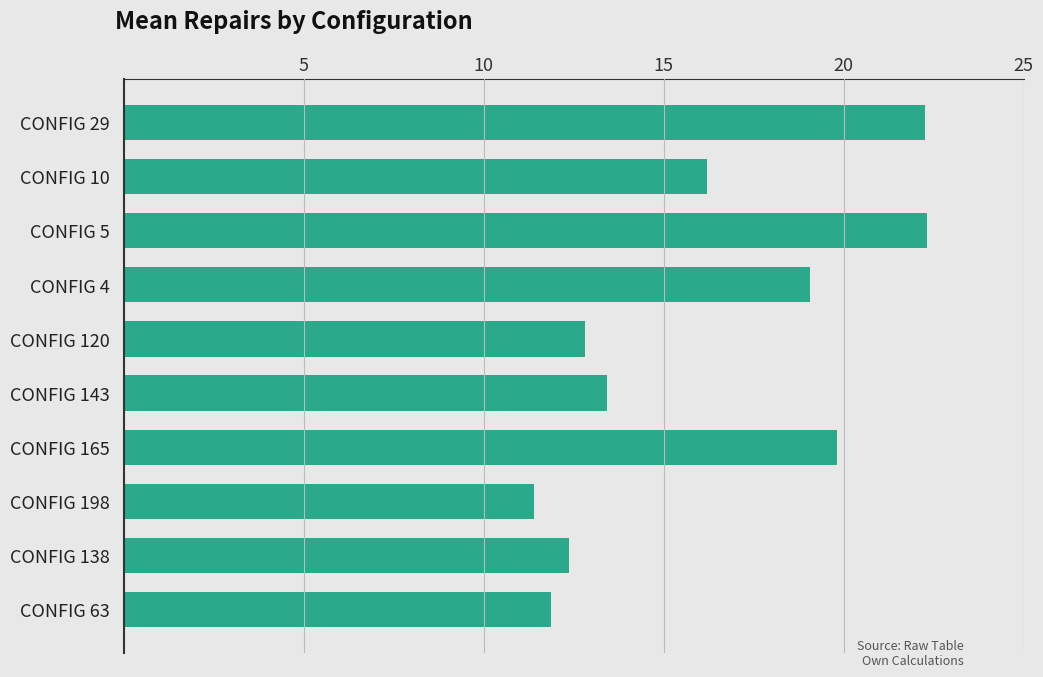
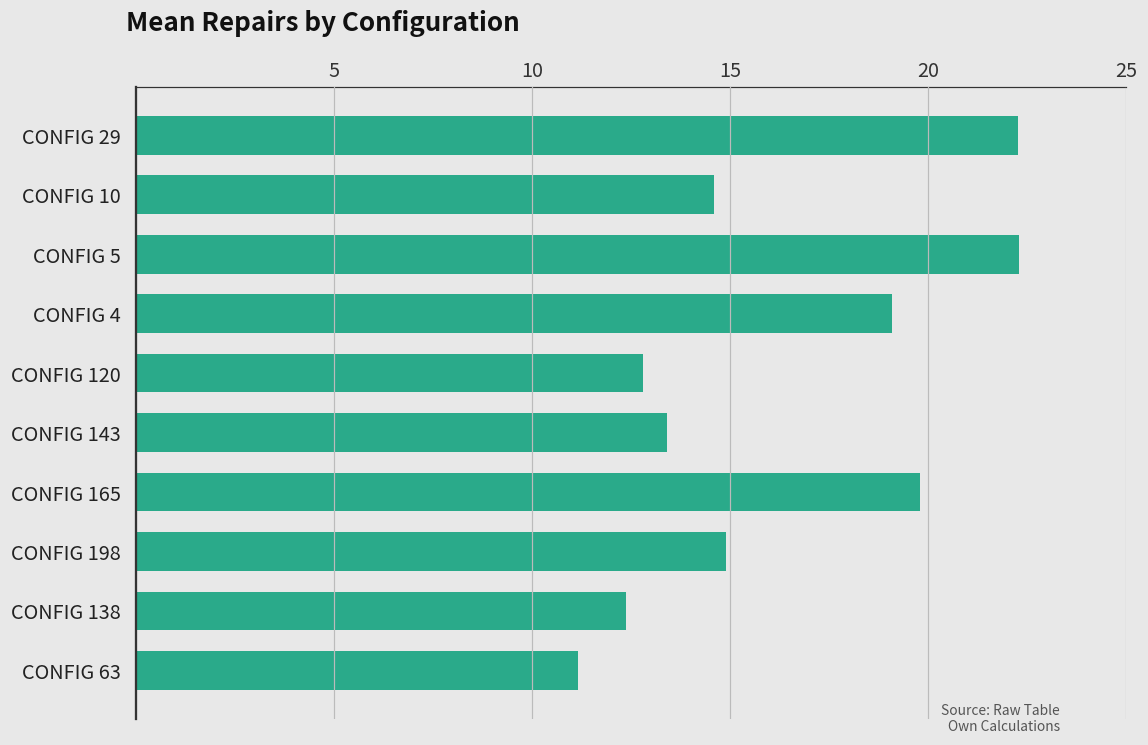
CONFIG 10: 16.2 -> 14.6
CONFIG 198: 11.4 -> 14.9
CONFIG 63: 11.9 -> 11.2
